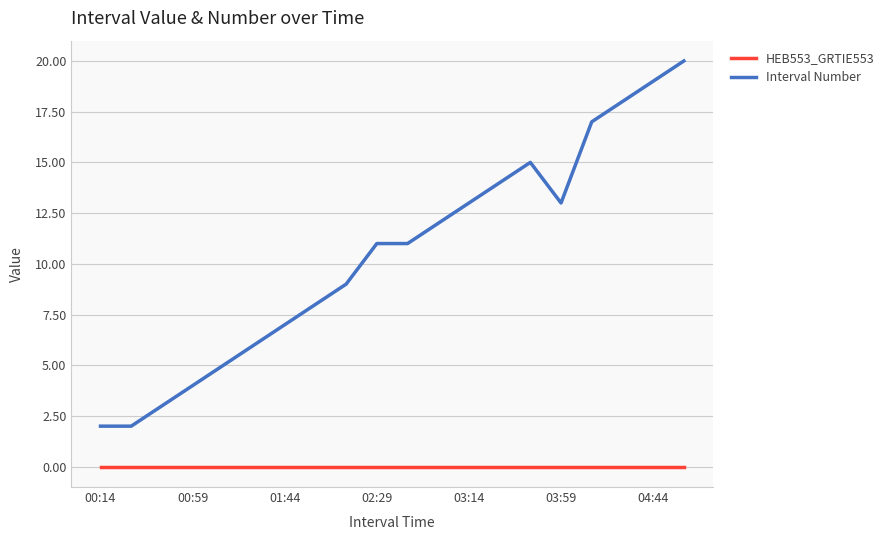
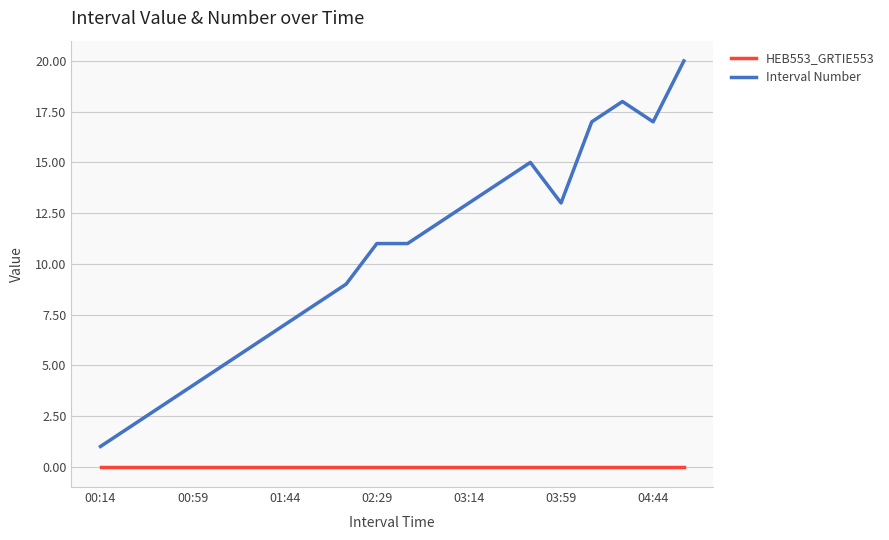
Interval Number, 00:14: 2 -> 1
Interval Number, 04:44: 19 -> 17
